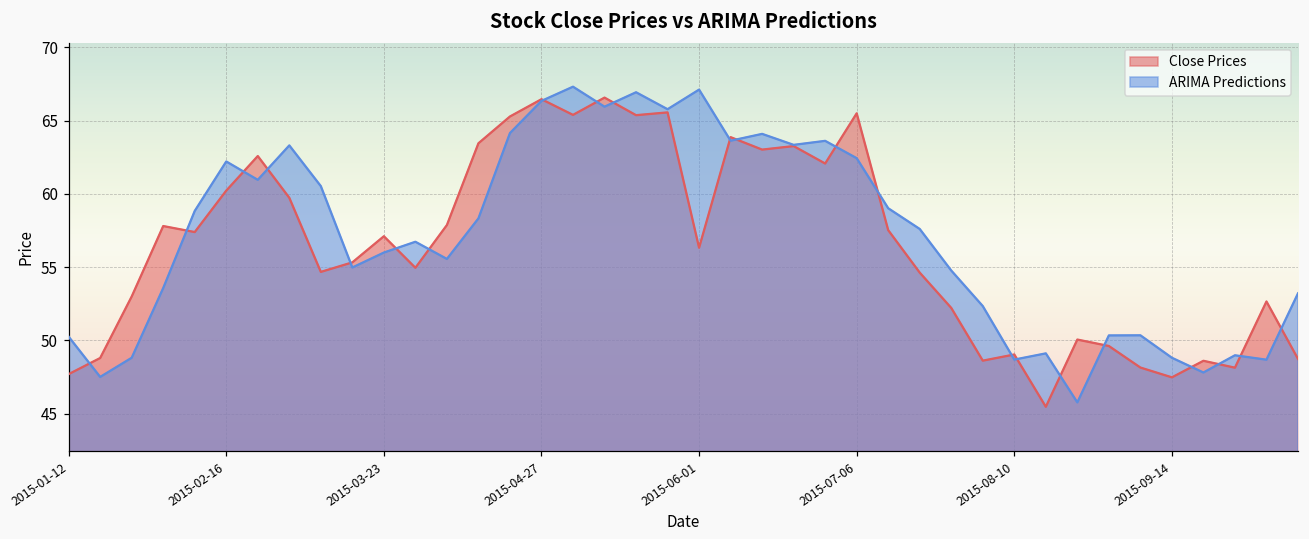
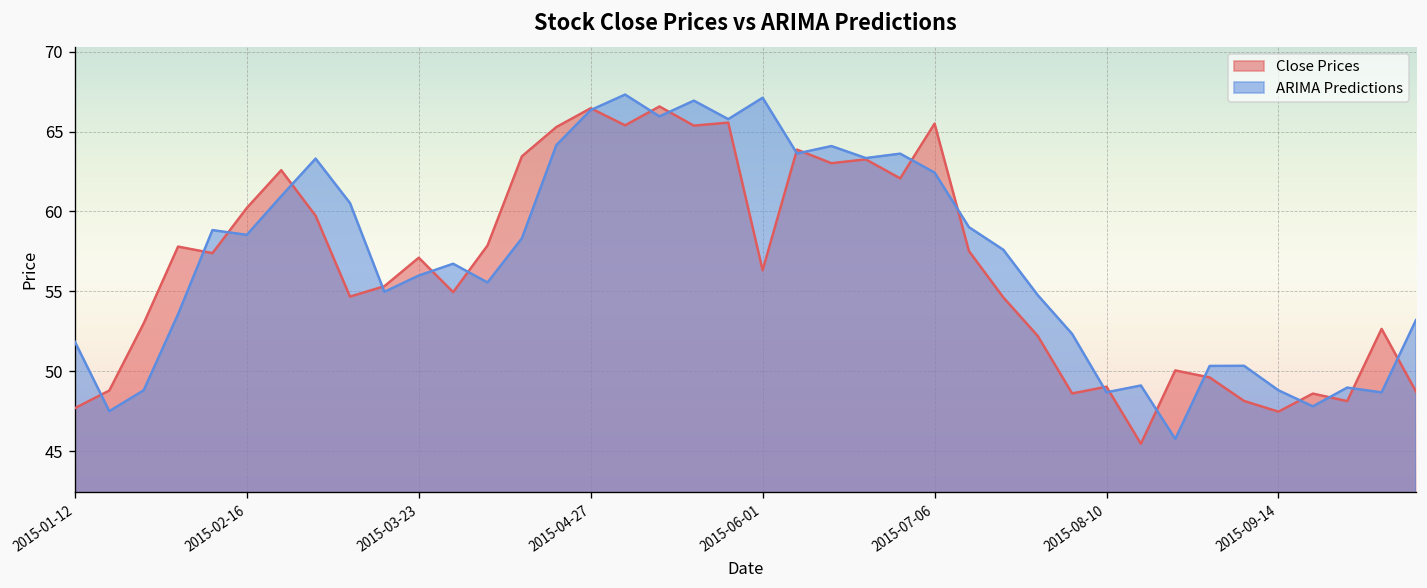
ARIMA Predictions, 2015-01-12: 50.2 -> 51.8
ARIMA Predictions, 2015-02-16: 62.2 -> 58.5
